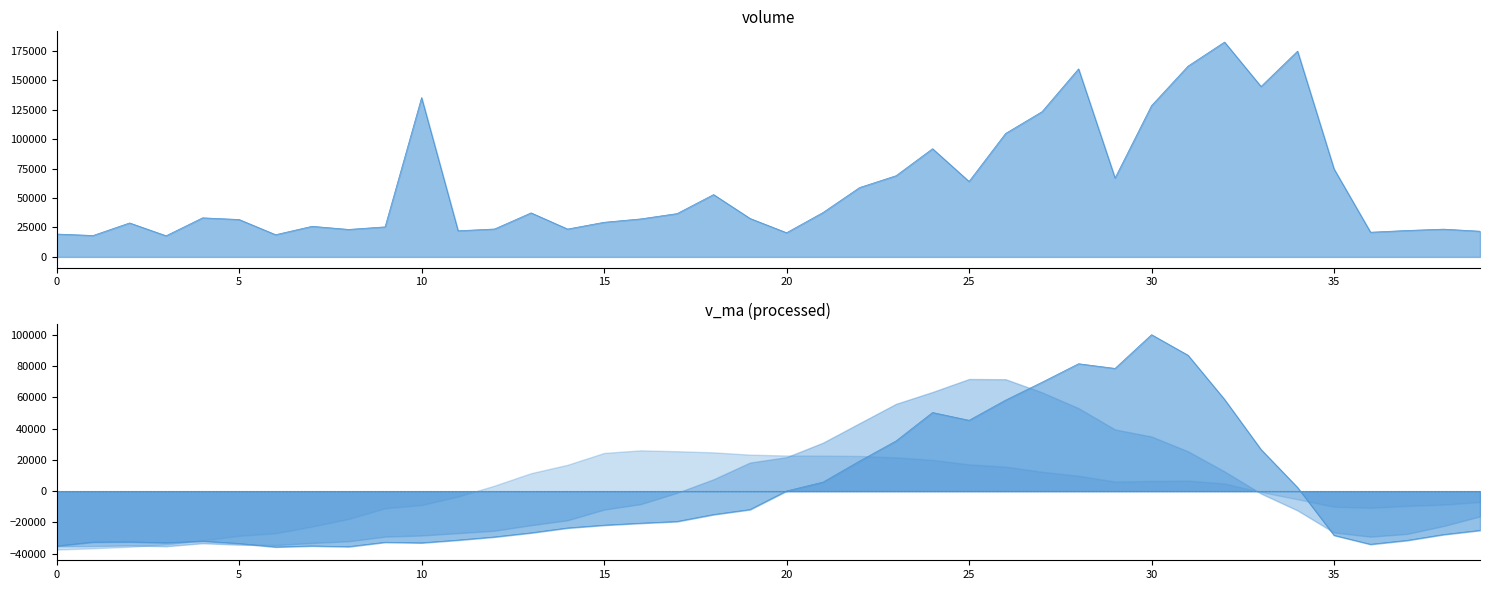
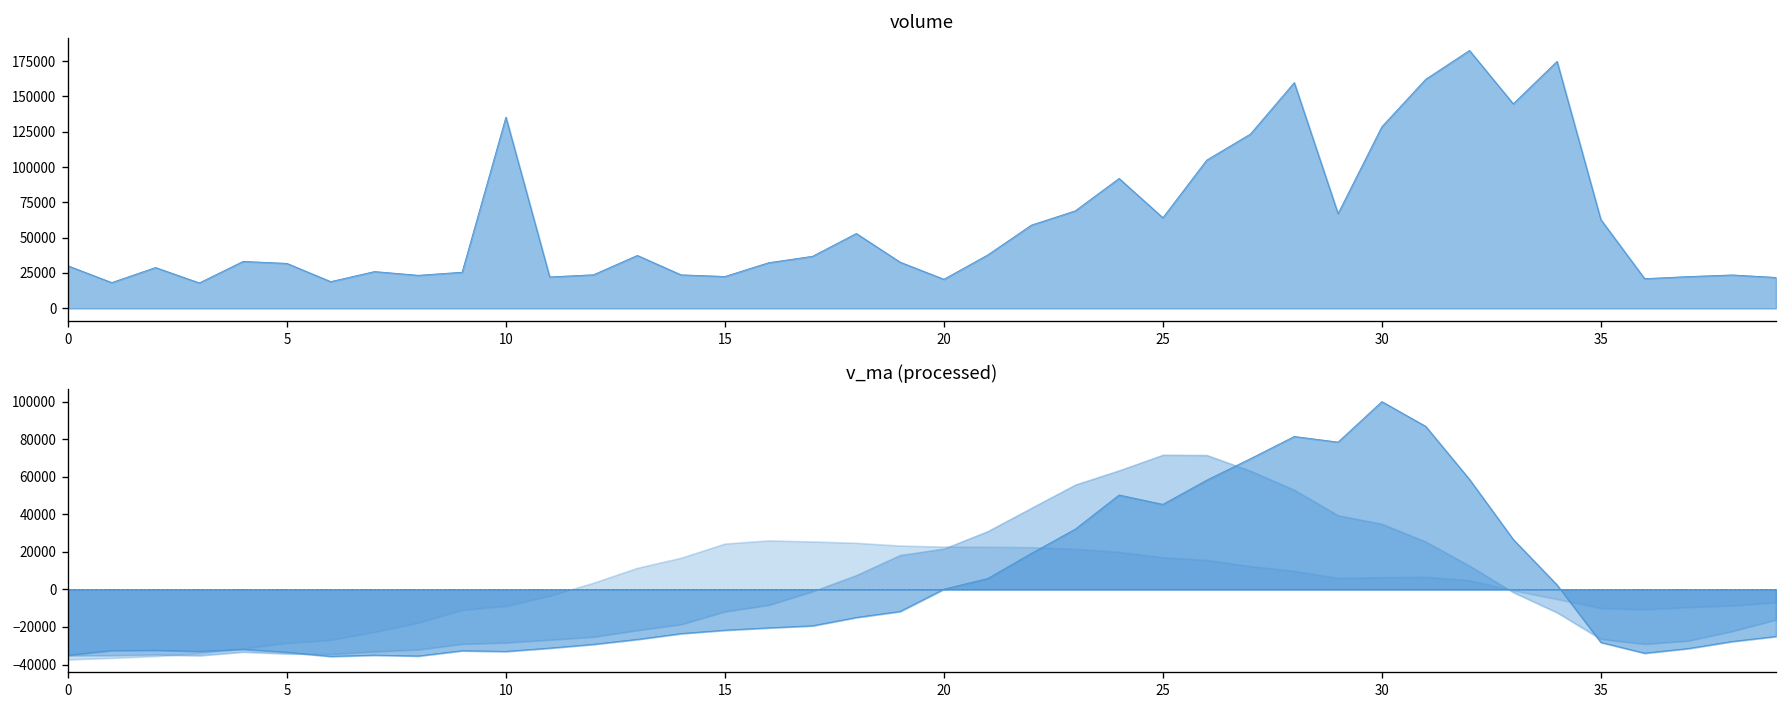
volume, 0: 19000 -> 30000
volume, 15: 29000 -> 23000
volume, 35: 75000 -> 63000
